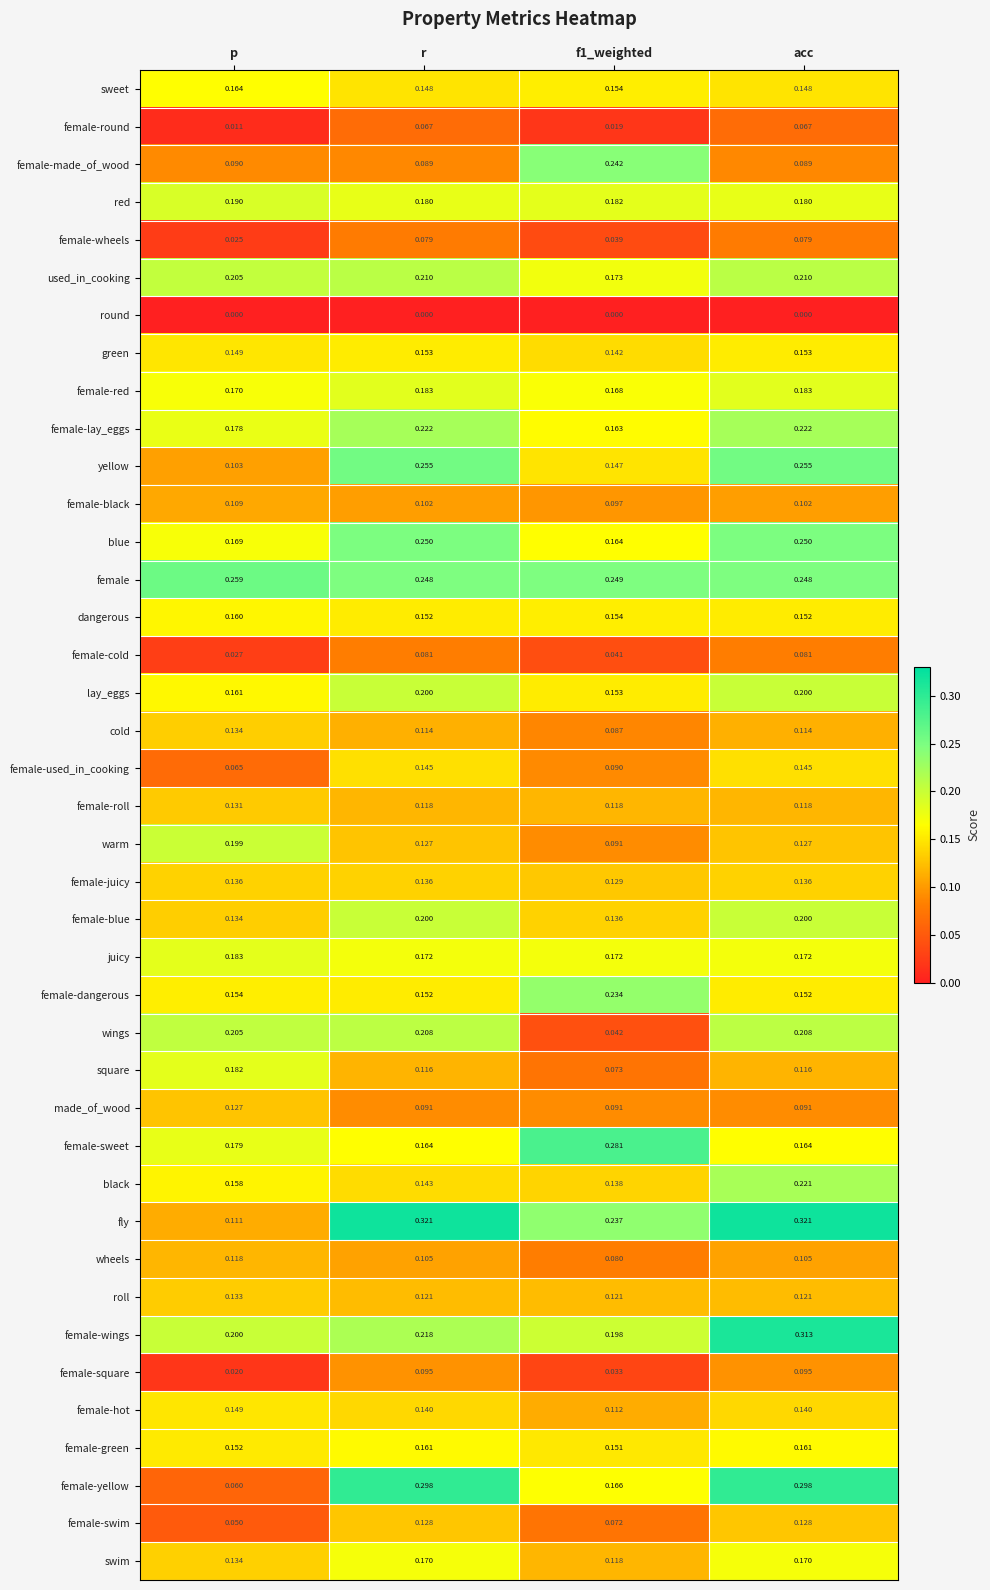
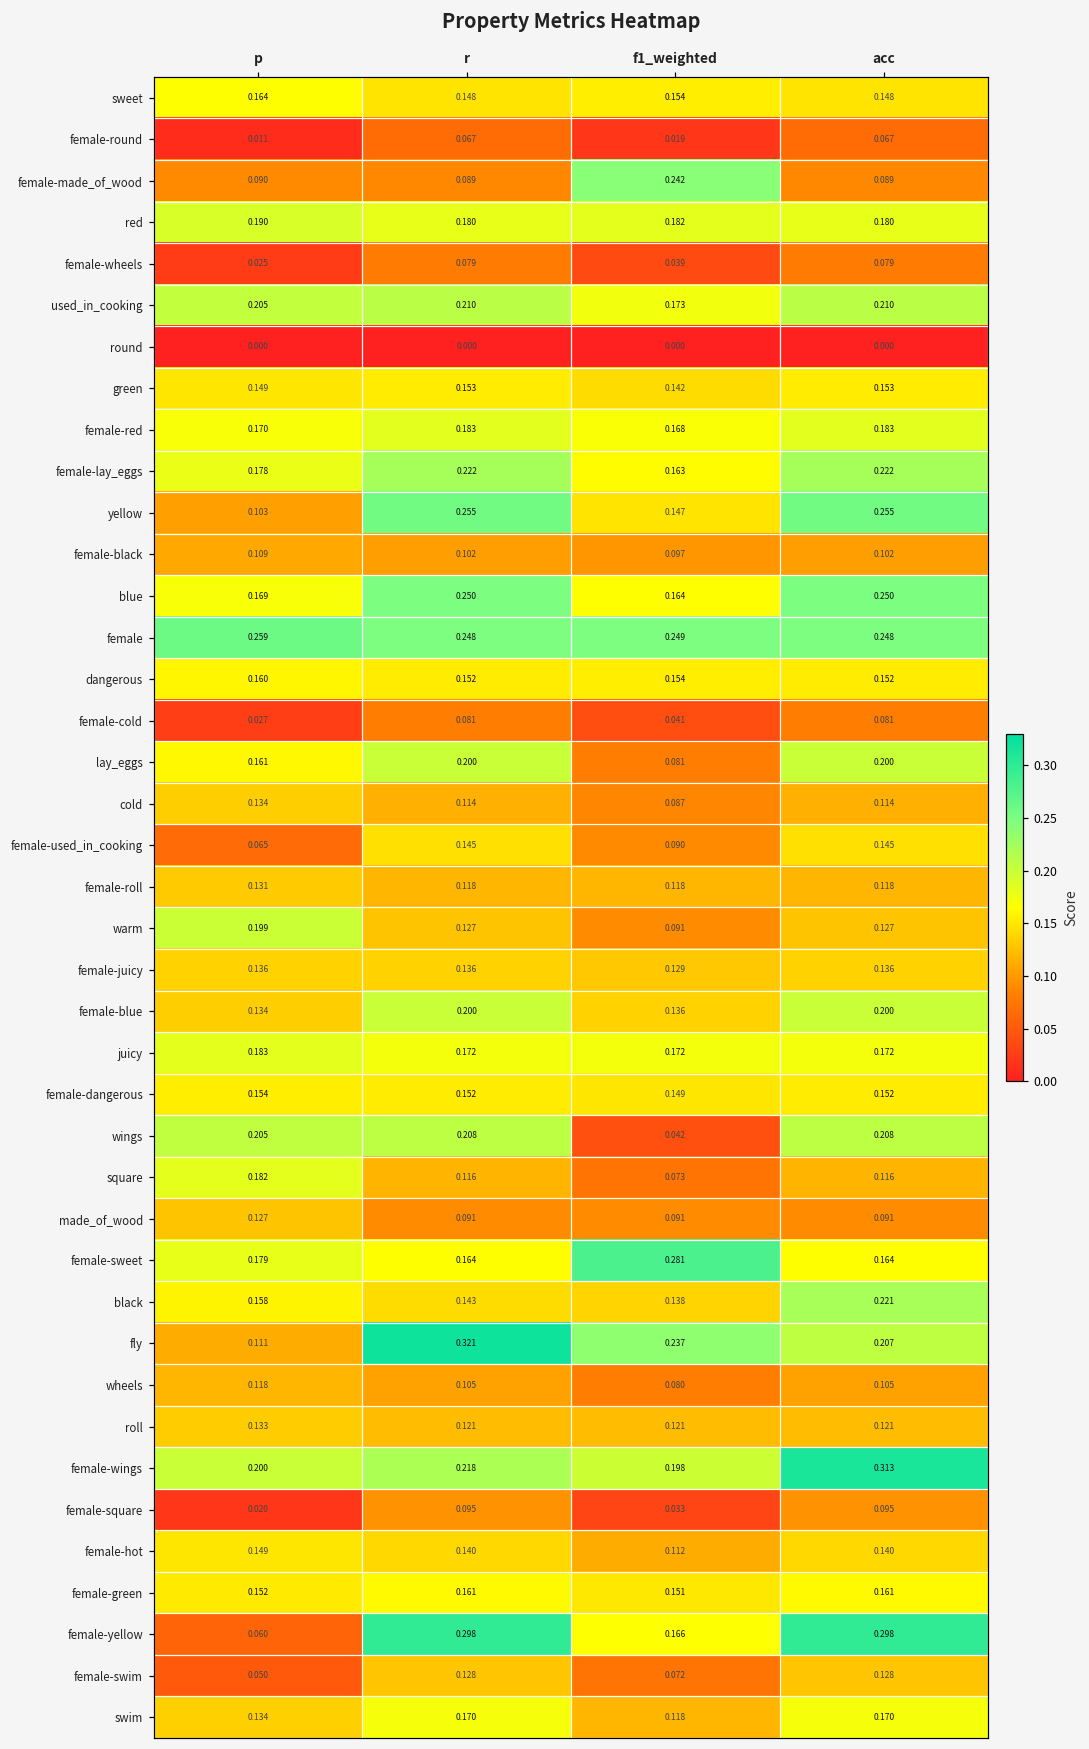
lay_eggs, f1_weighted: 0.153 -> 0.081
female-dangerous, f1_weighted: 0.234 -> 0.149
fly, acc: 0.321 -> 0.207
